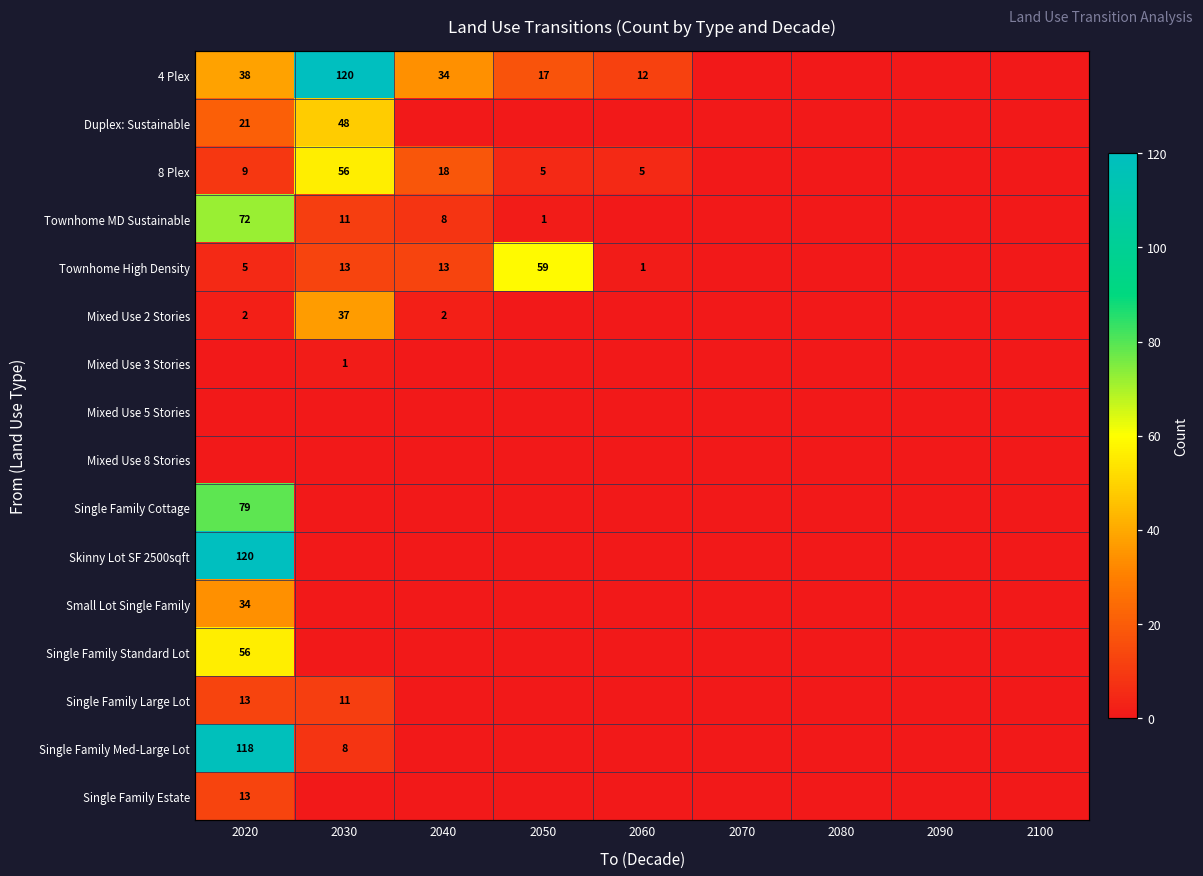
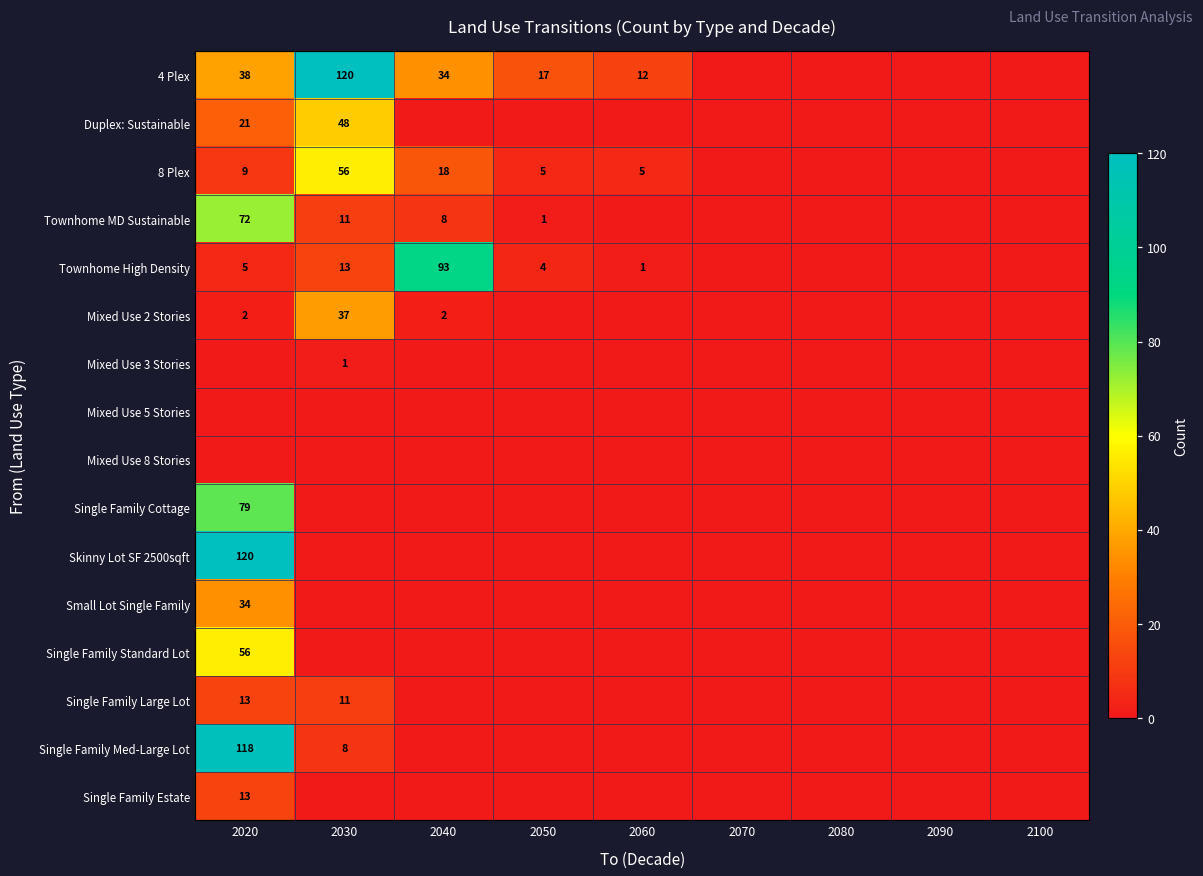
Townhome High Density, 2040: 13 -> 93
Townhome High Density, 2050: 59 -> 4
